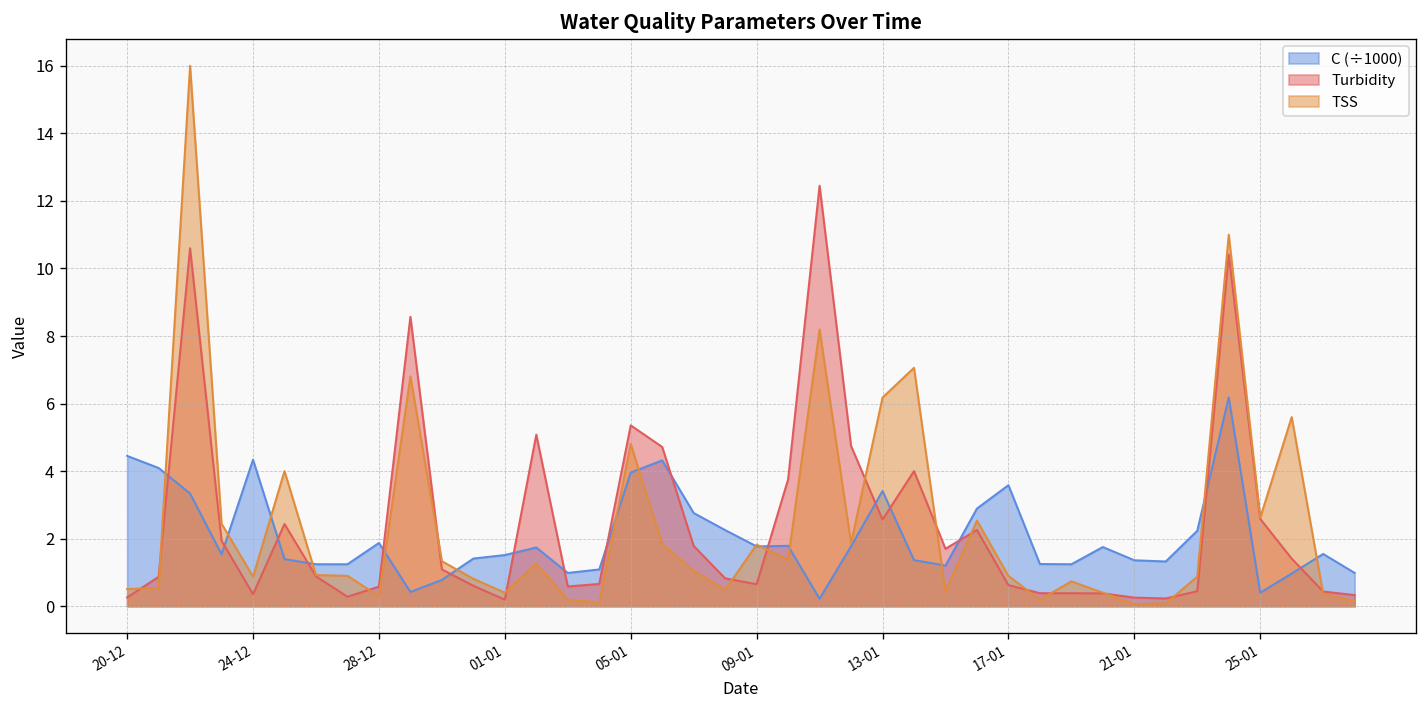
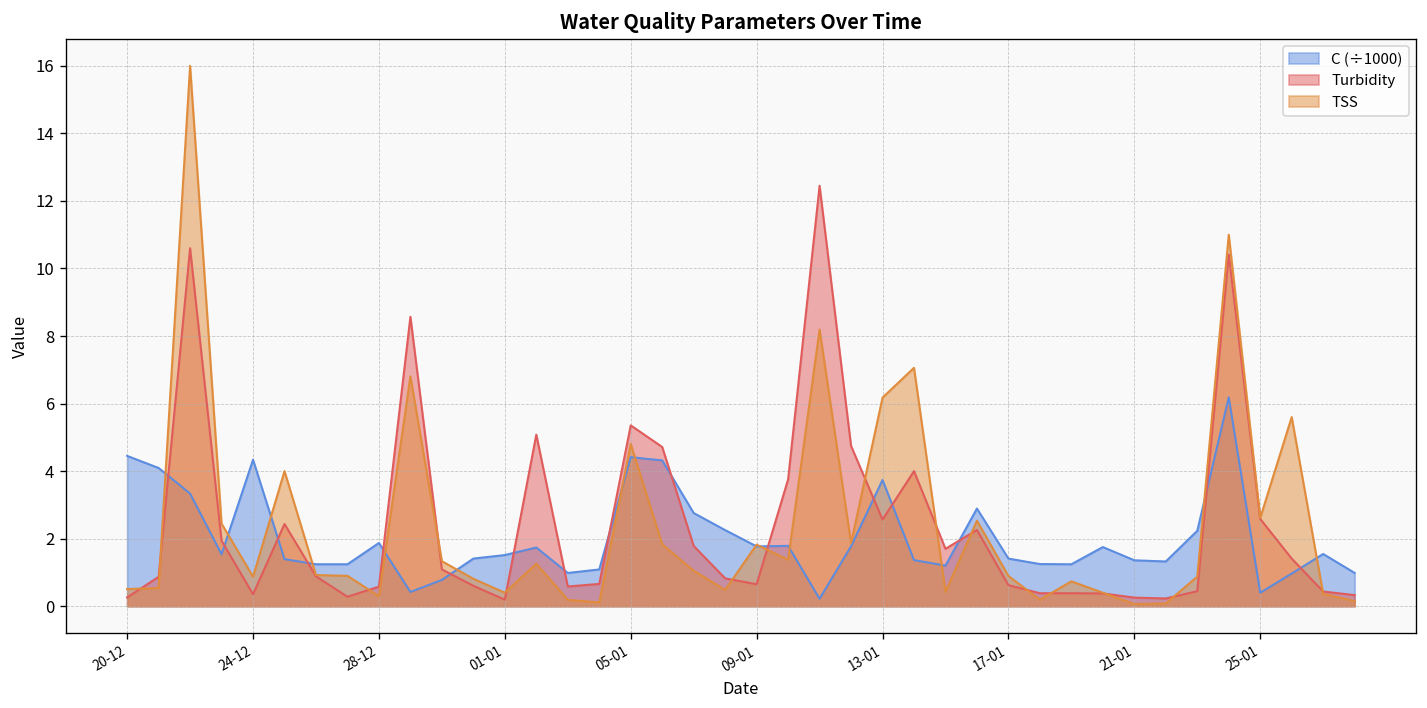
C (÷1000), 05-01: 4.0 -> 4.4
C (÷1000), 13-01: 3.4 -> 3.7
C (÷1000), 17-01: 3.6 -> 1.4
